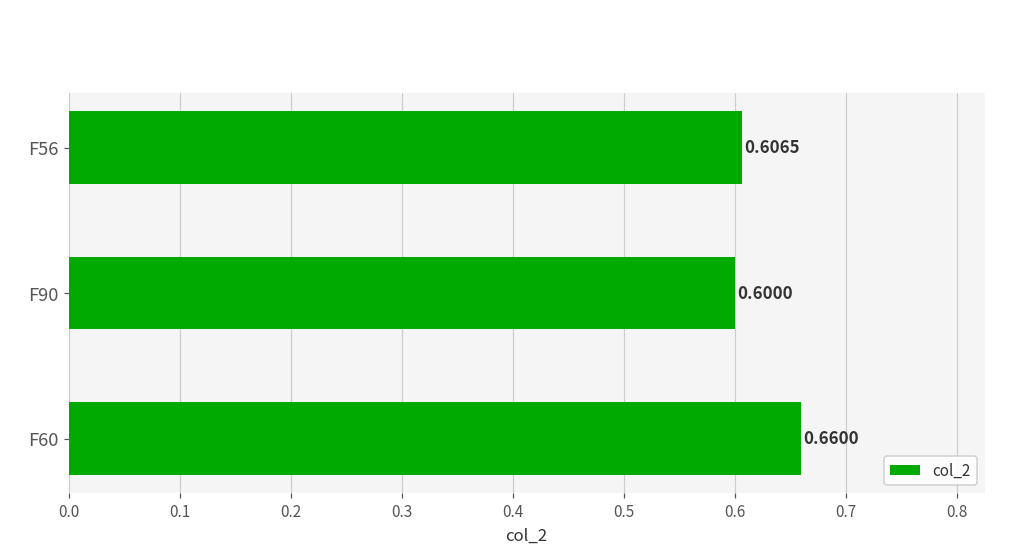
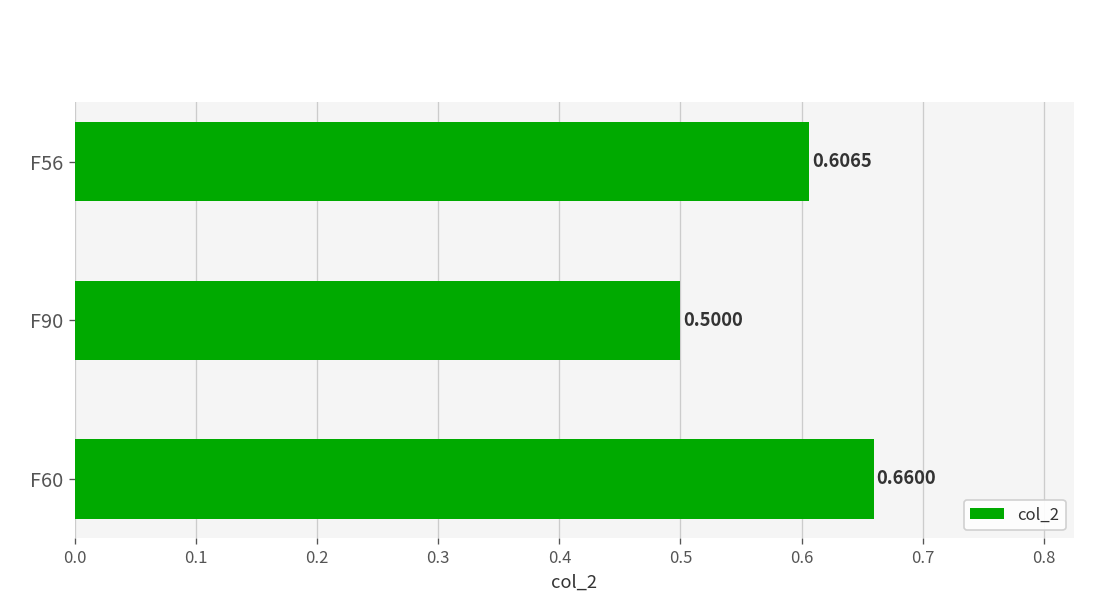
F90: 0.6000 -> 0.5000
